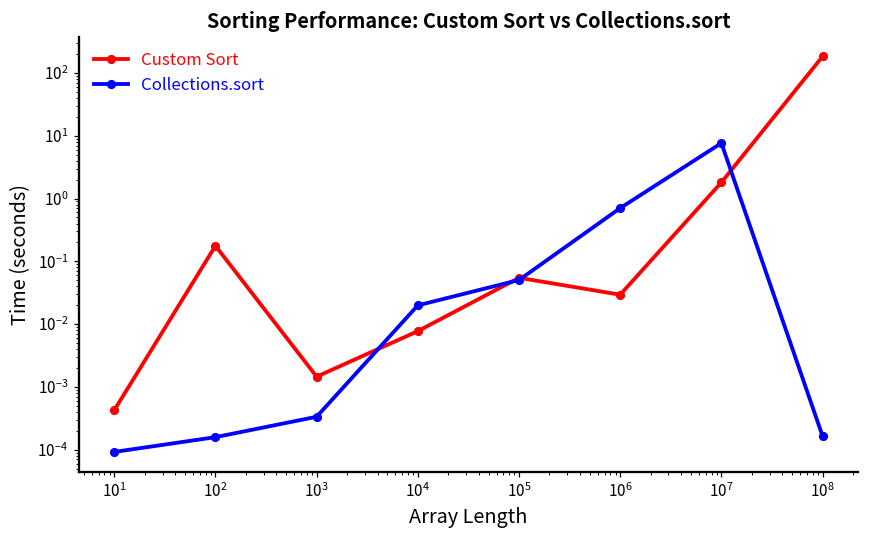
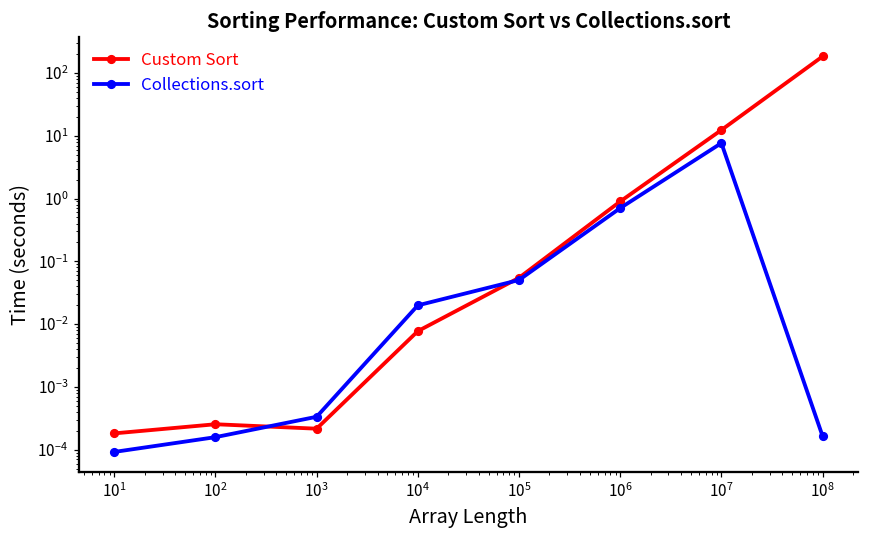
Custom Sort, 10^1: 0.0004 -> 0.00018
Custom Sort, 10^2: 0.18 -> 0.0003
Custom Sort, 10^3: 0.0015 -> 0.00022
Custom Sort, 10^6: 0.03 -> 0.9
Custom Sort, 10^7: 1.8 -> 12
